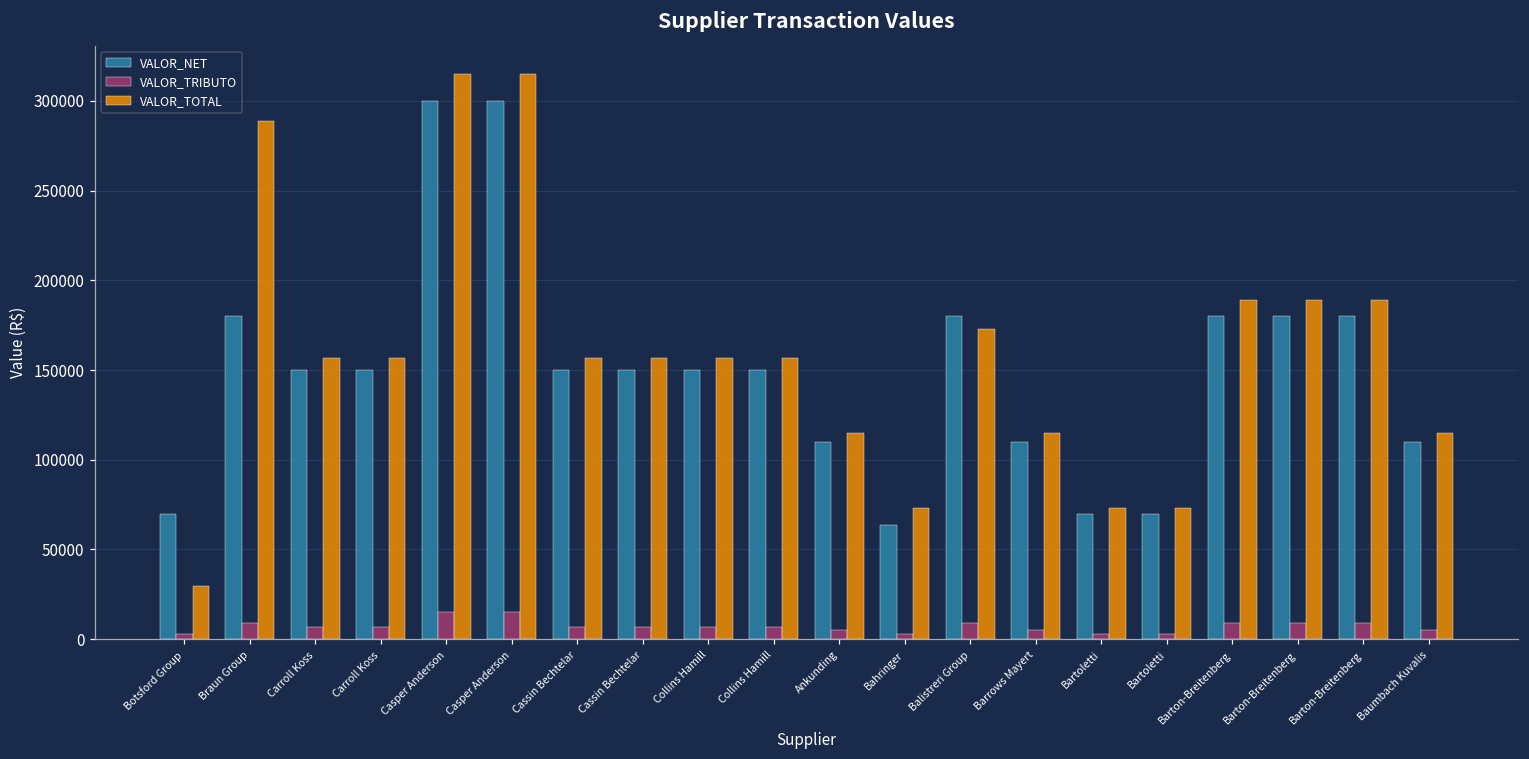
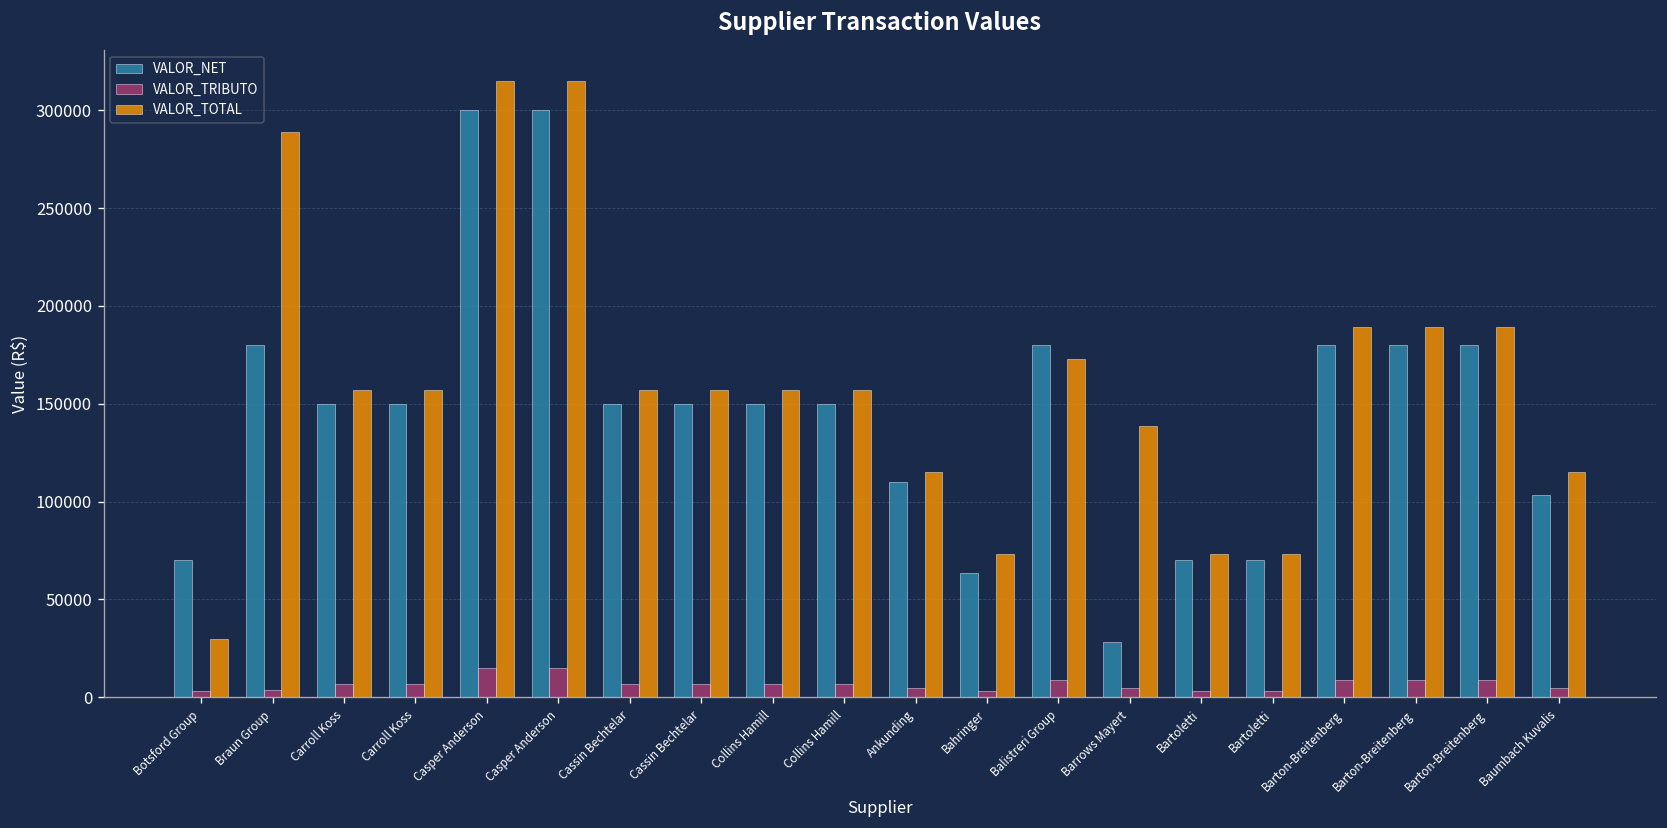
VALOR_TRIBUTO, Braun Group: 9000 -> 4000
VALOR_NET, Barrows Mayert: 110000 -> 28000
VALOR_TOTAL, Barrows Mayert: 115000 -> 139000
VALOR_NET, Baumbach Kuvalis: 110000 -> 103000
